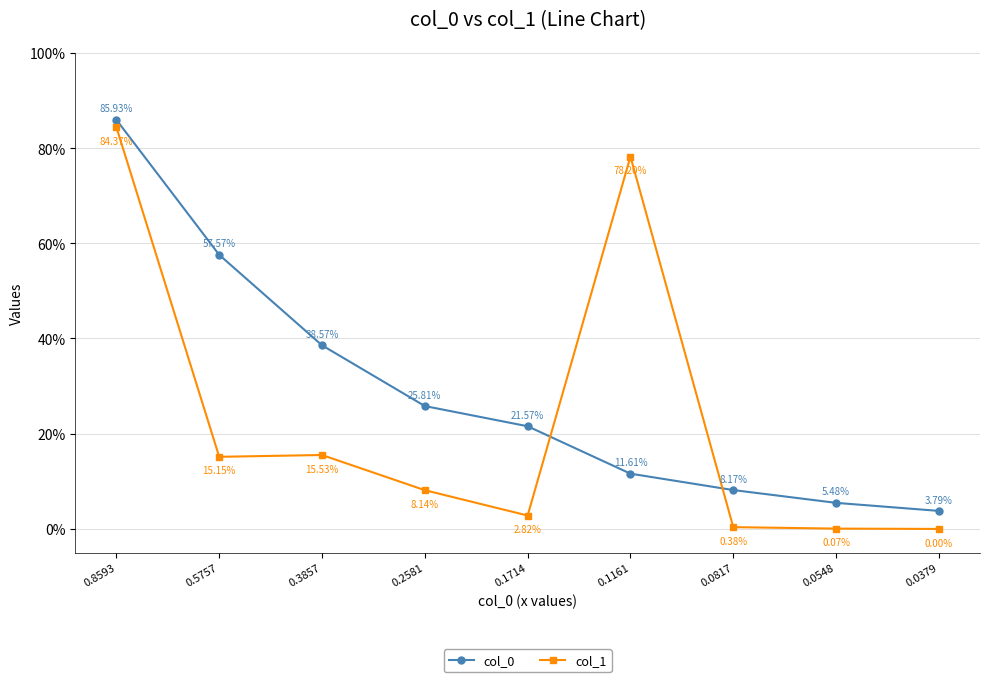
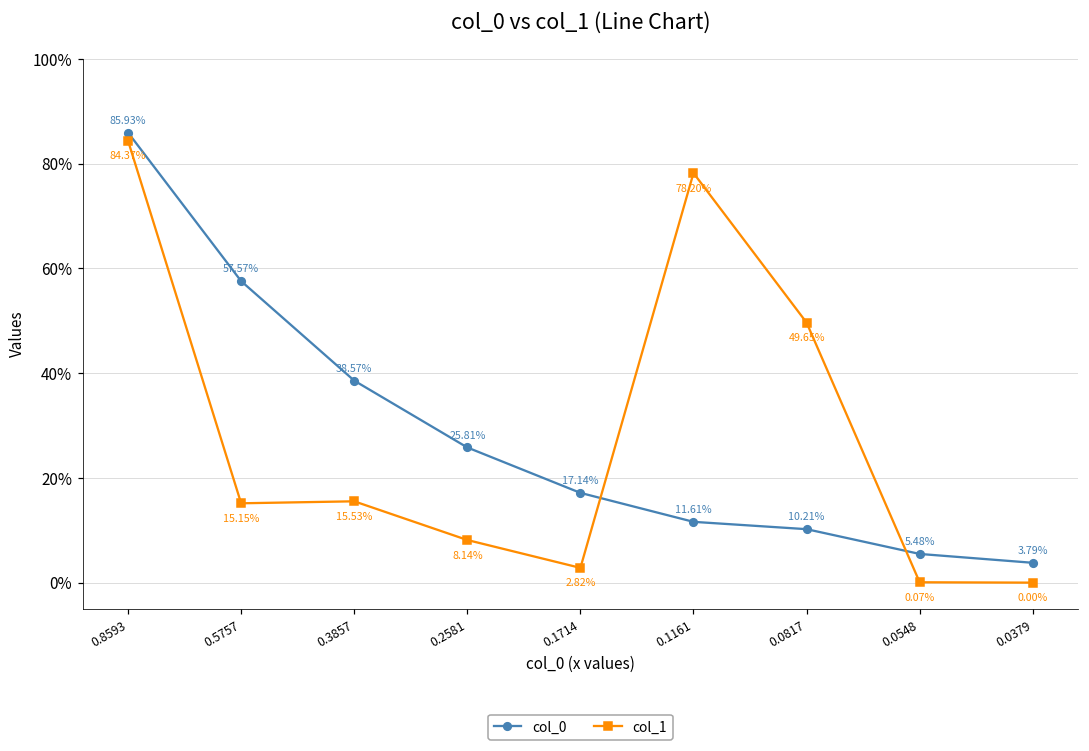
col_0, 0.1714: 21.57% -> 17.14%
col_0, 0.0817: 8.17% -> 10.21%
col_1, 0.0817: 0.38% -> 49.65%
